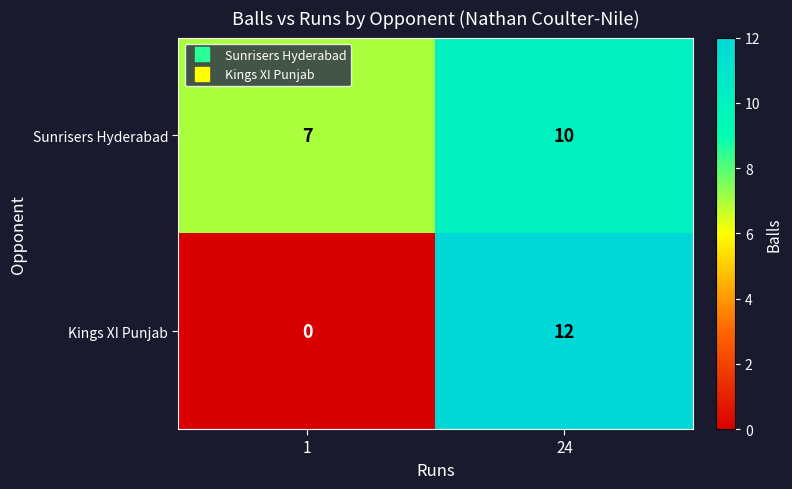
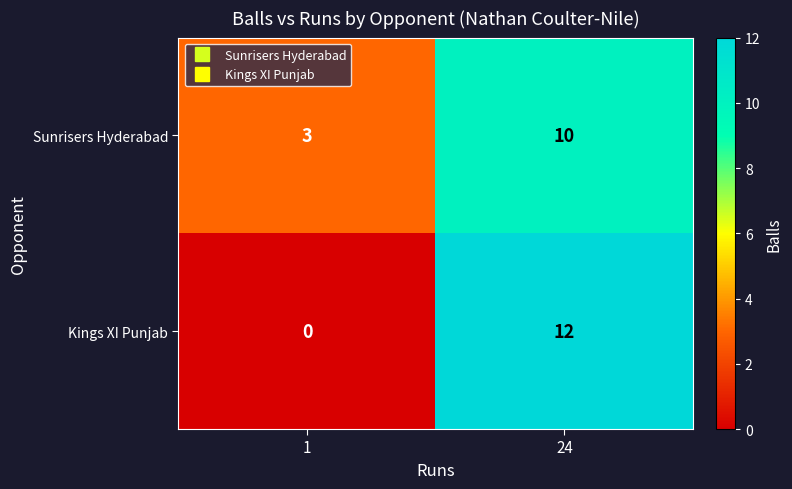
Sunrisers Hyderabad, 1: 7 -> 3
